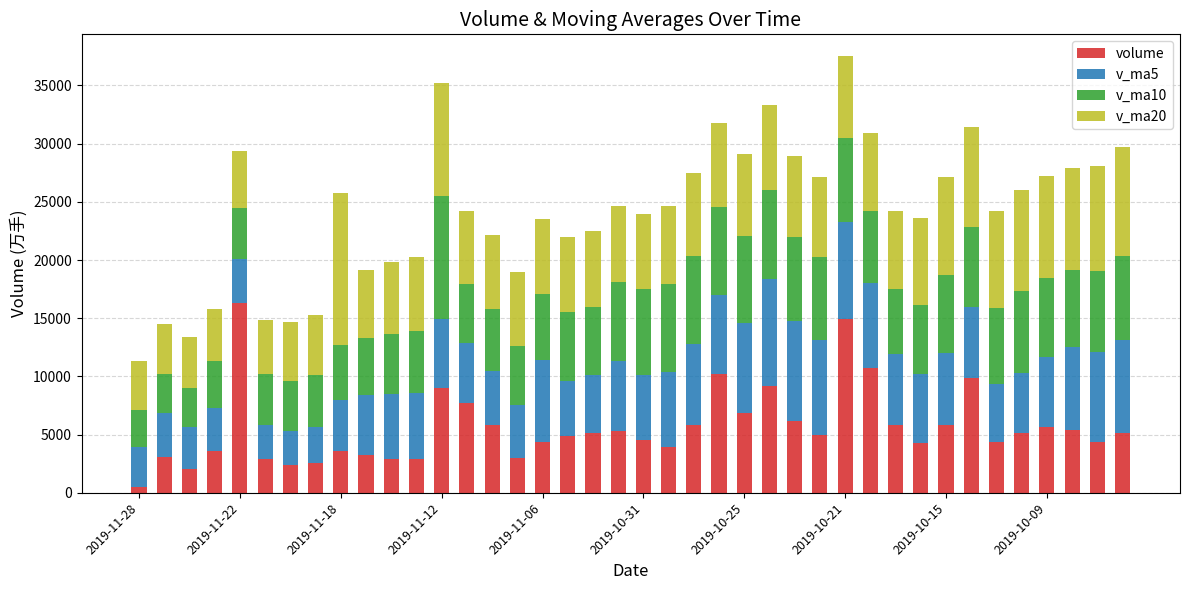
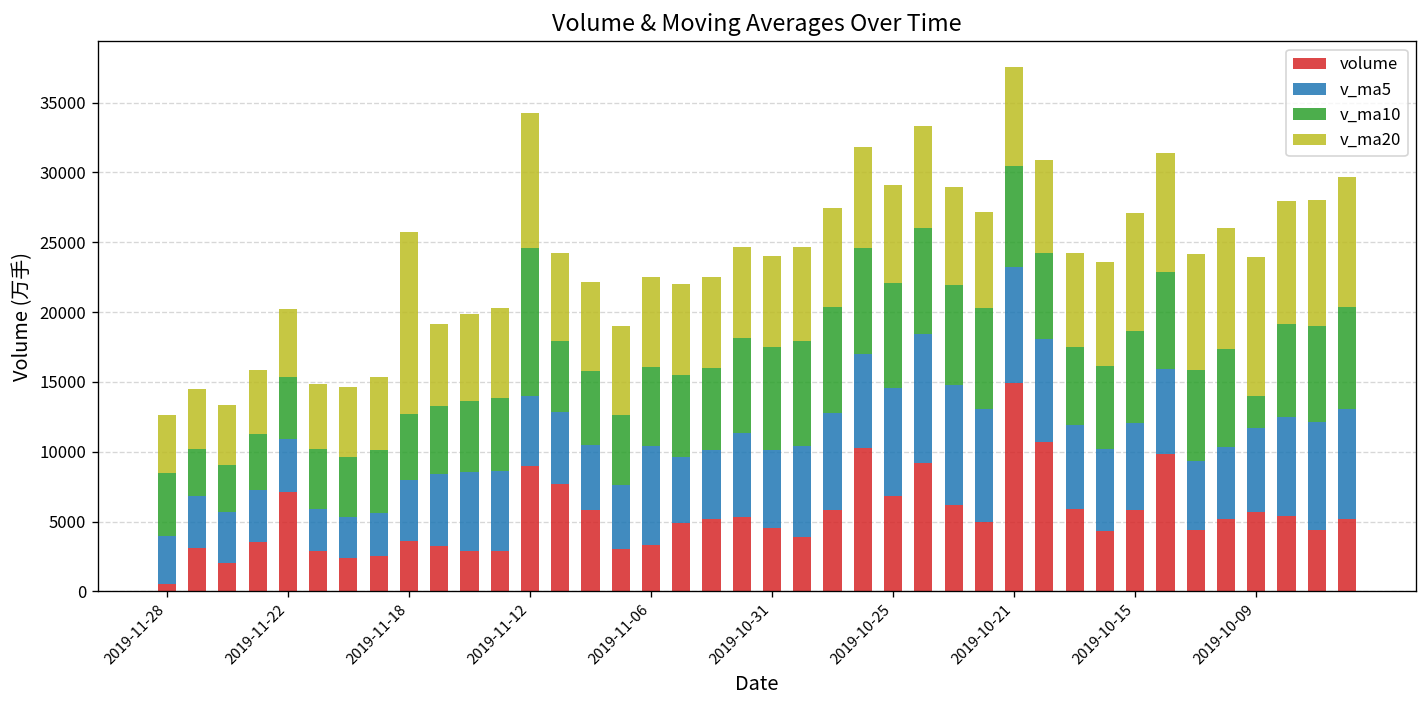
v_ma10, 2019-11-28: 3200 -> 4500
volume, 2019-11-22: 16300 -> 7200
v_ma5, 2019-11-12: 6000 -> 5000
volume, 2019-11-06: 4400 -> 3300
v_ma10, 2019-10-09: 6800 -> 2300
v_ma20, 2019-10-09: 8700 -> 9900
